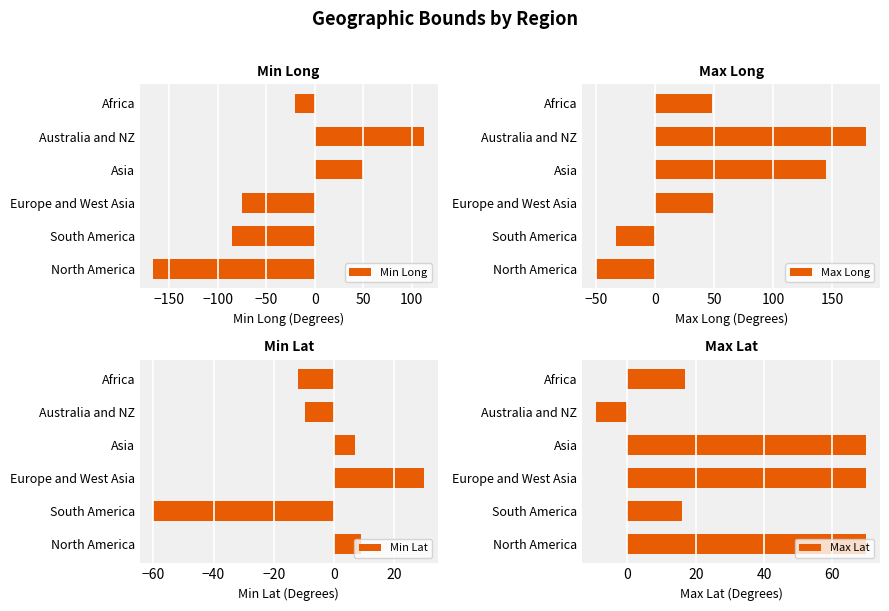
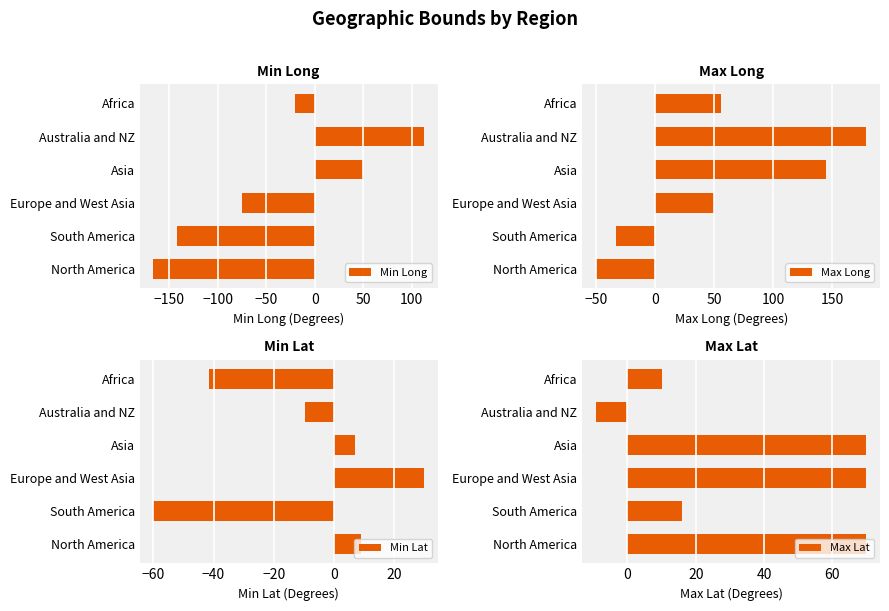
Min Long, South America: -90 -> -140
Max Long, Africa: 48 -> 56
Min Lat, Africa: -12 -> -42
Max Lat, Africa: 17 -> 10
